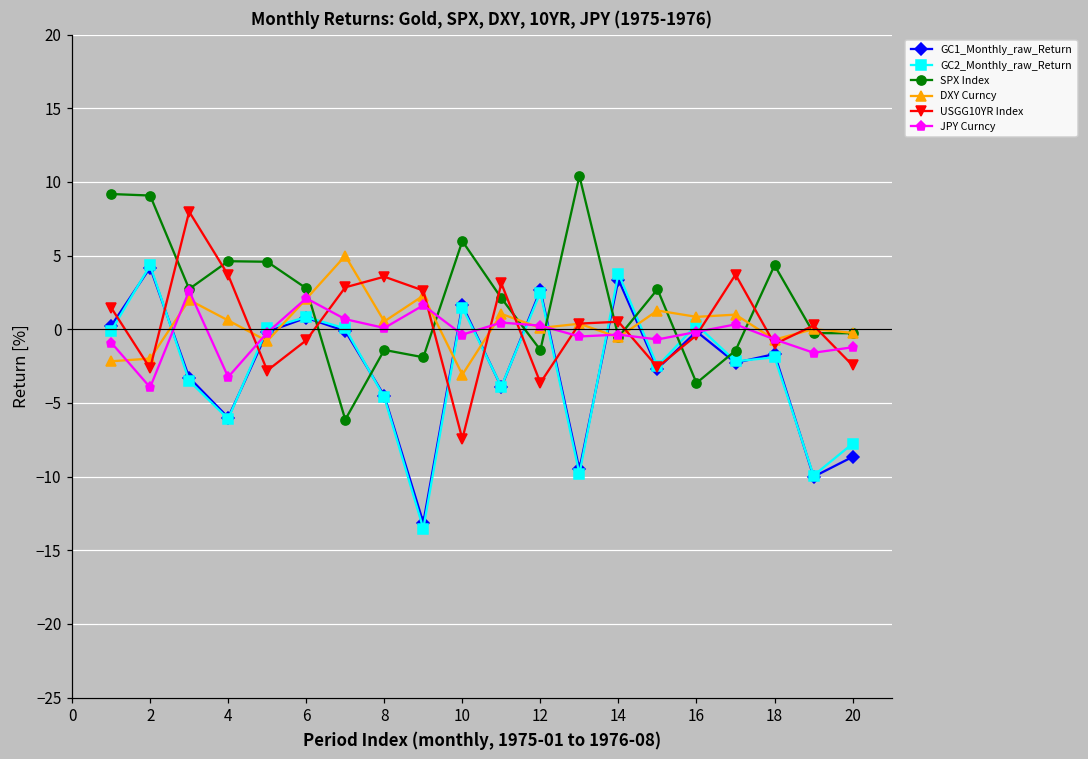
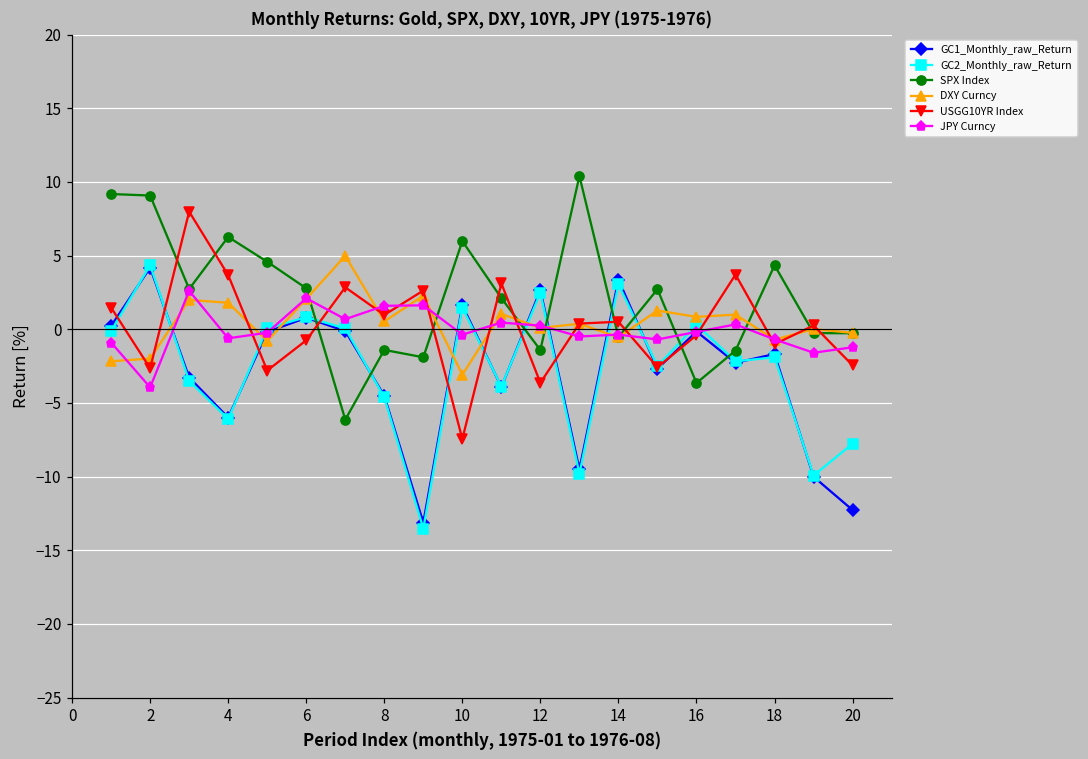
SPX Index, 4: 4.6 -> 6.3
DXY Curncy, 4: 0.6 -> 1.8
JPY Curncy, 4: -3.2 -> -0.6
USGG10YR Index, 8: 3.6 -> 1.0
JPY Curncy, 8: 0.1 -> 1.6
GC2_Monthly_raw_Return, 14: 3.8 -> 3.1
GC1_Monthly_raw_Return, 20: -8.7 -> -12.3
